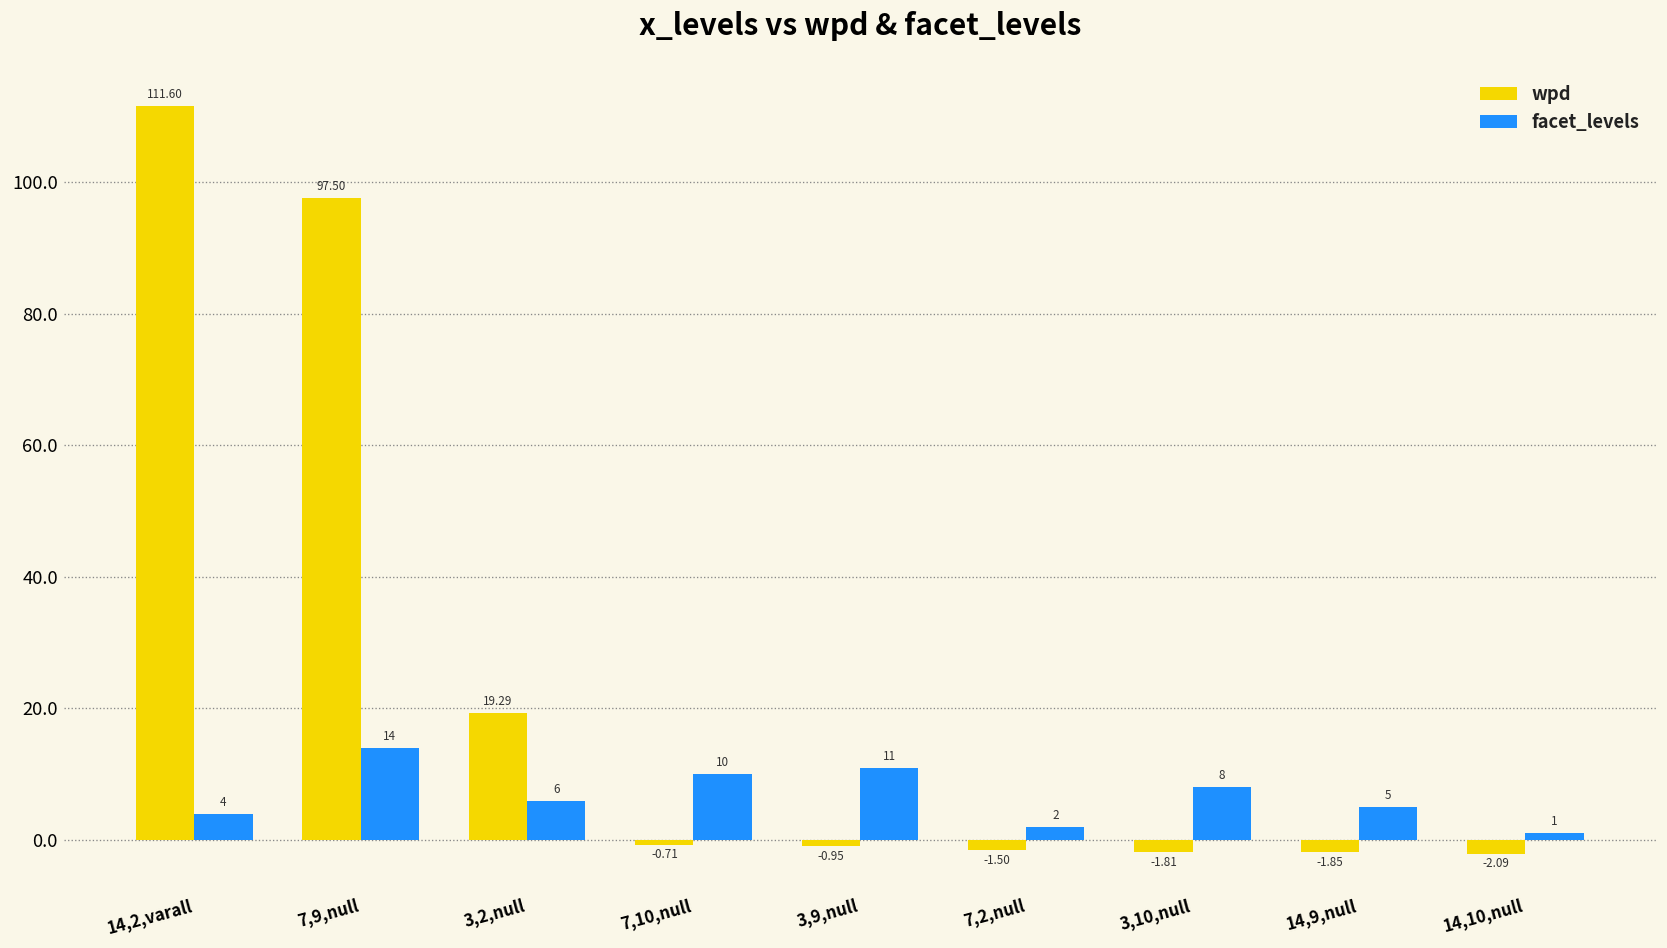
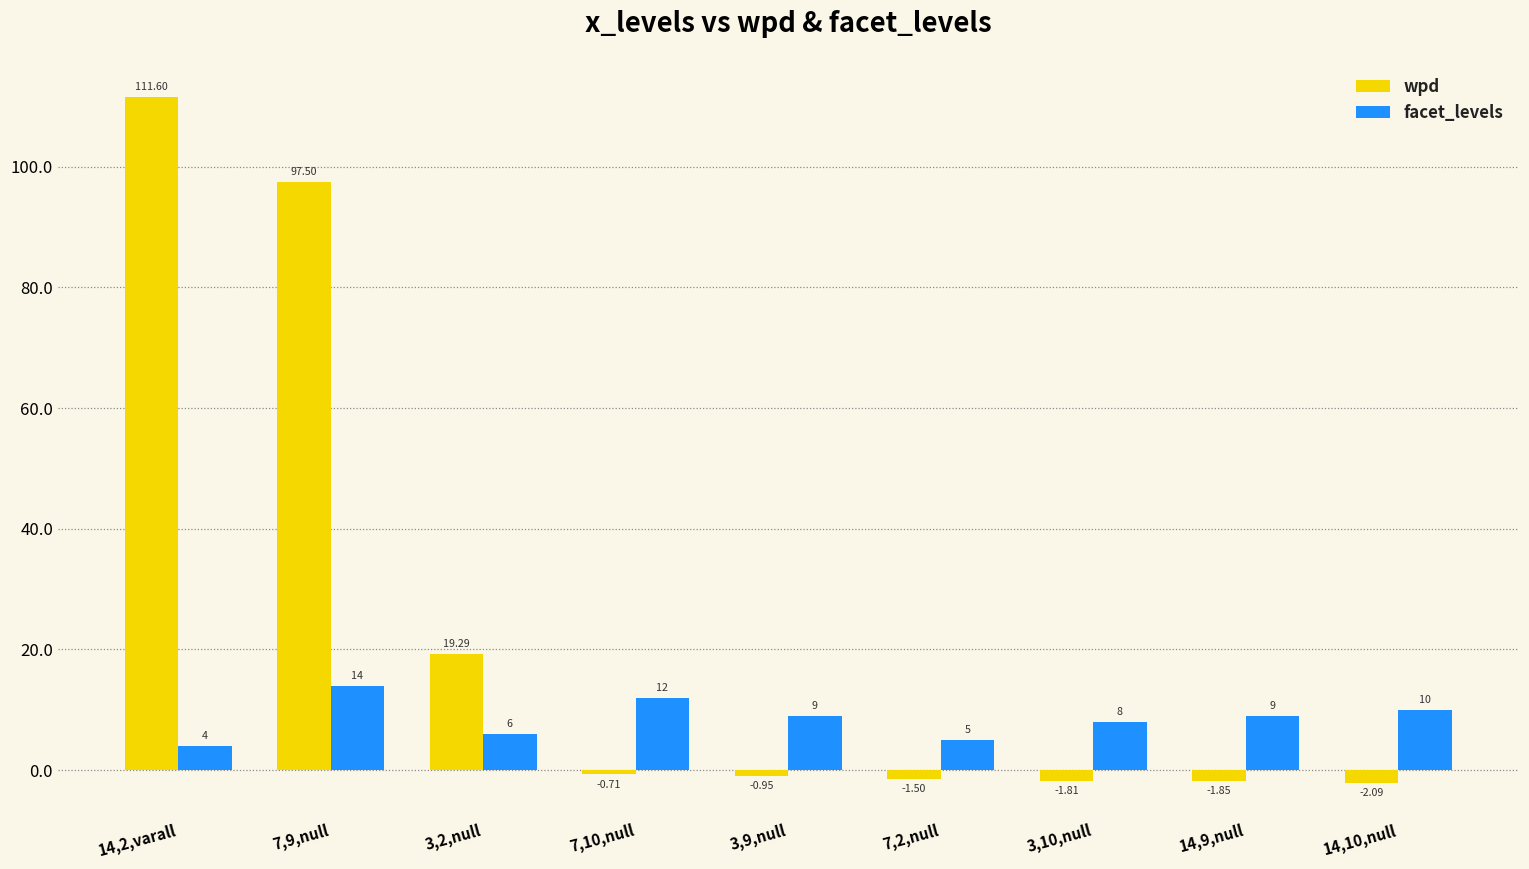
facet_levels, 7,10,null: 10 -> 12
facet_levels, 3,9,null: 11 -> 9
facet_levels, 7,2,null: 2 -> 5
facet_levels, 14,9,null: 5 -> 9
facet_levels, 14,10,null: 1 -> 10
